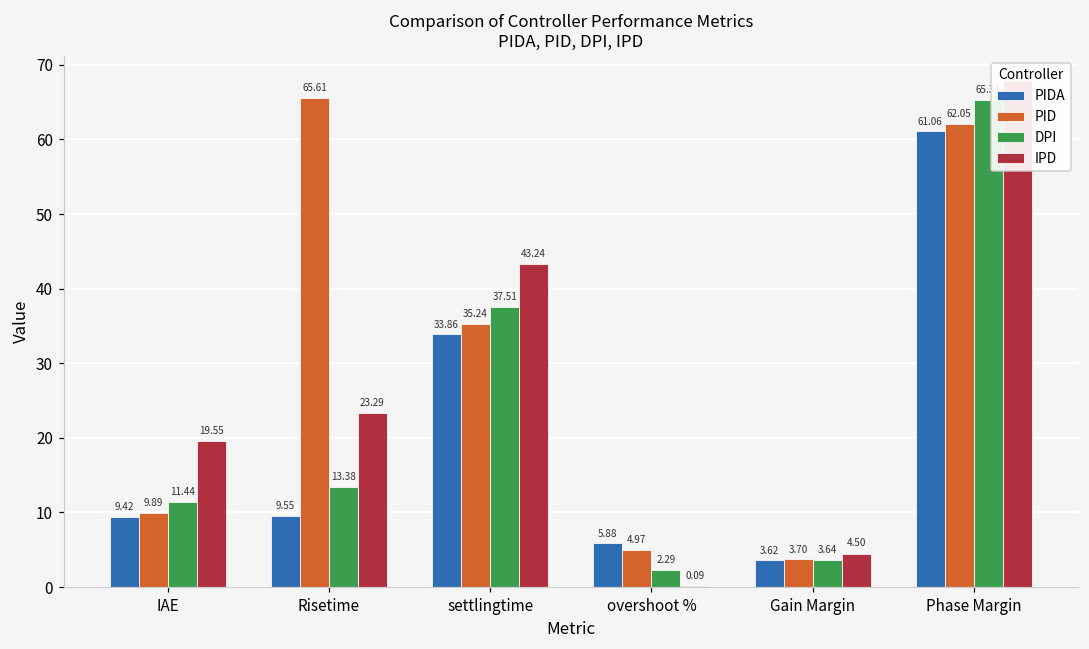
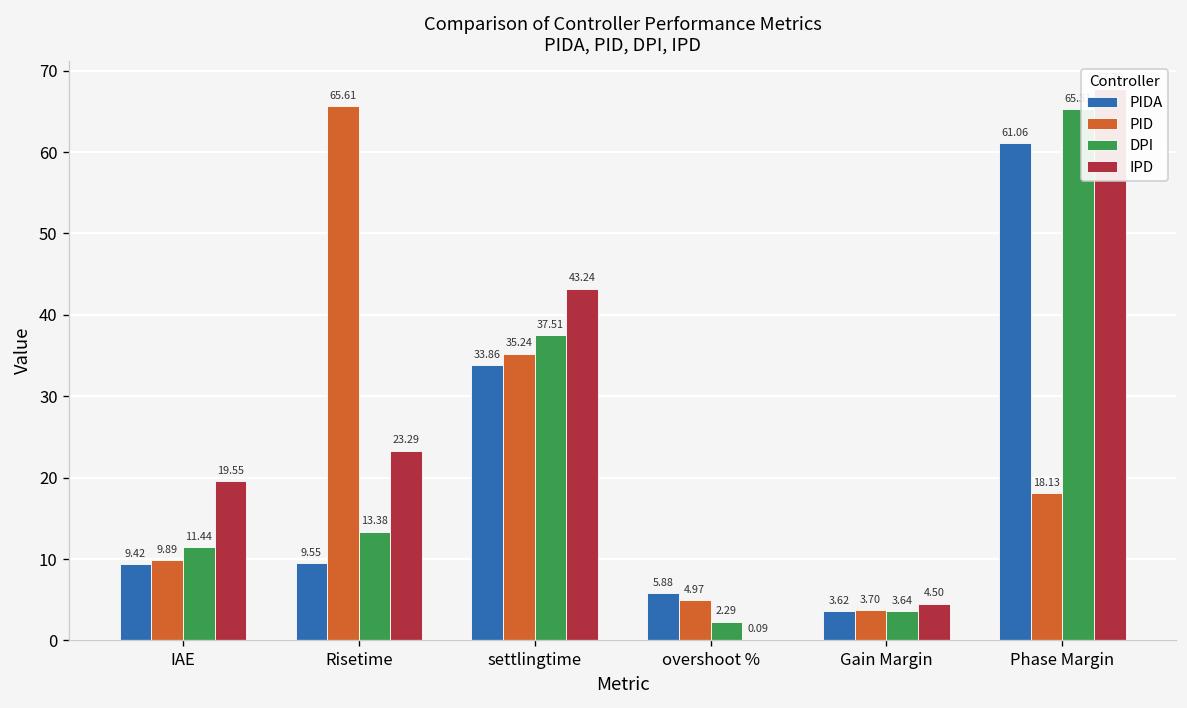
PID, Phase Margin: 62.05 -> 18.13
